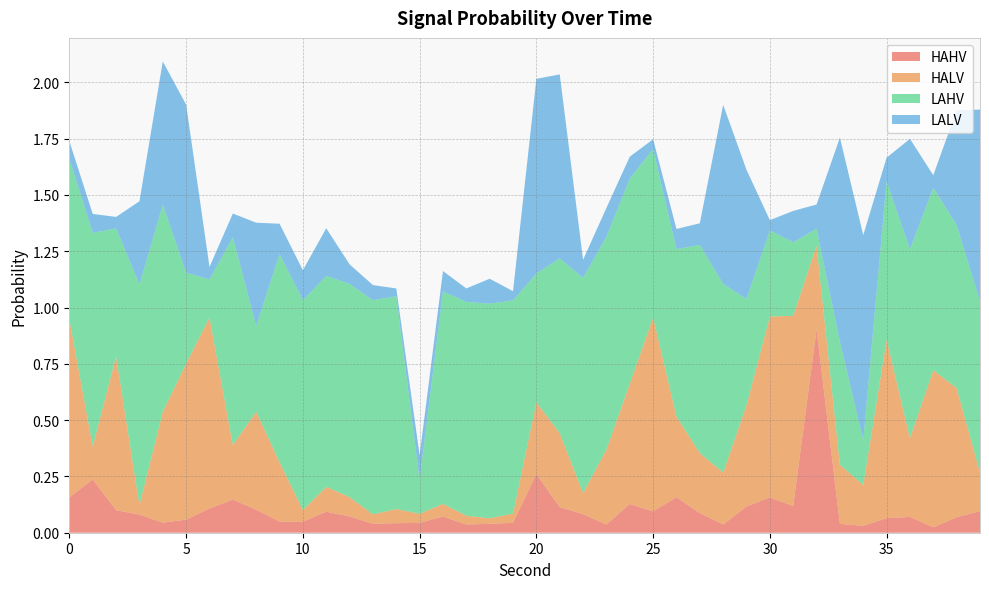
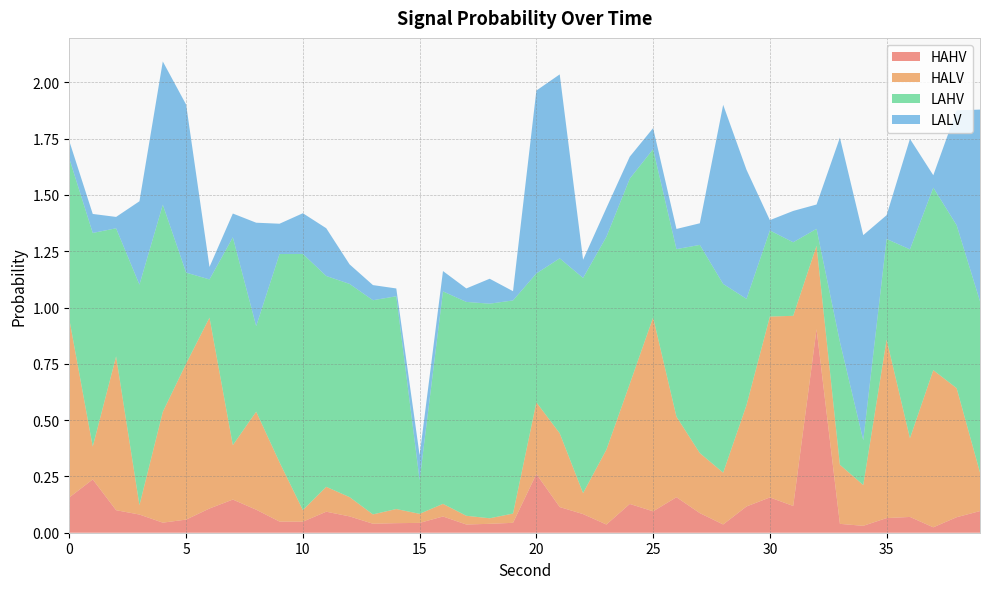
LAHV, 10: 0.93 -> 1.14
LALV, 10: 0.13 -> 0.18
LALV, 20: 0.86 -> 0.81
LALV, 25: 0.04 -> 0.09
LAHV, 35: 0.70 -> 0.45
